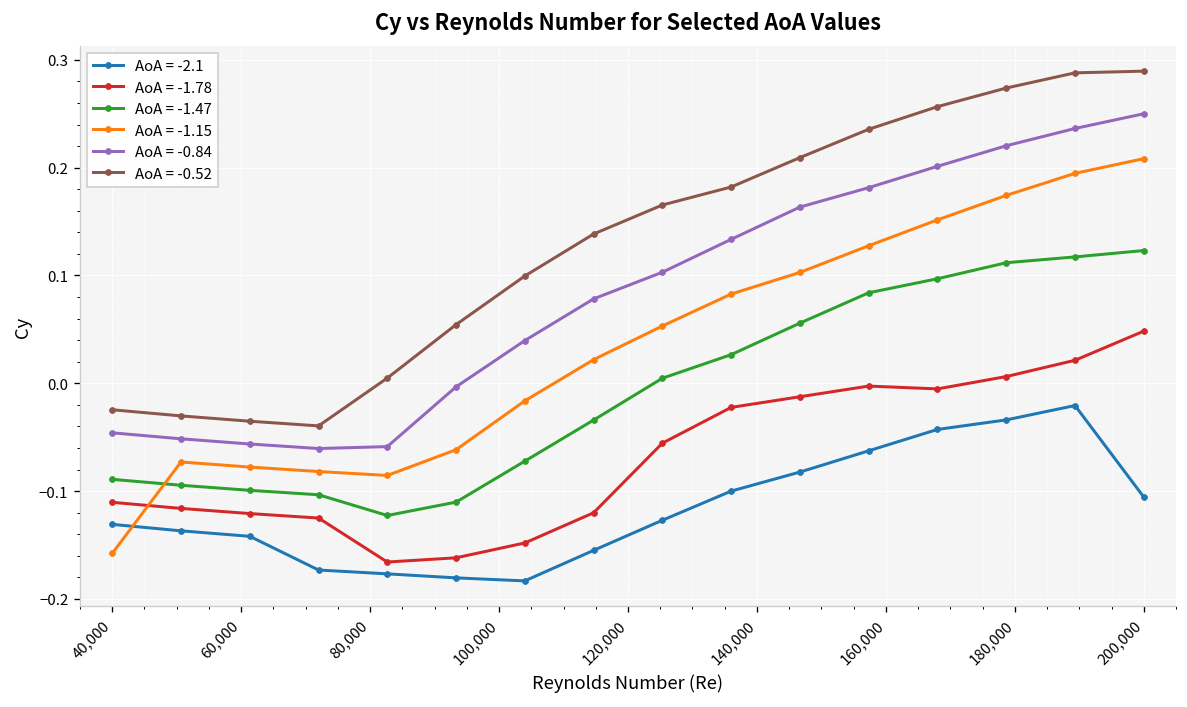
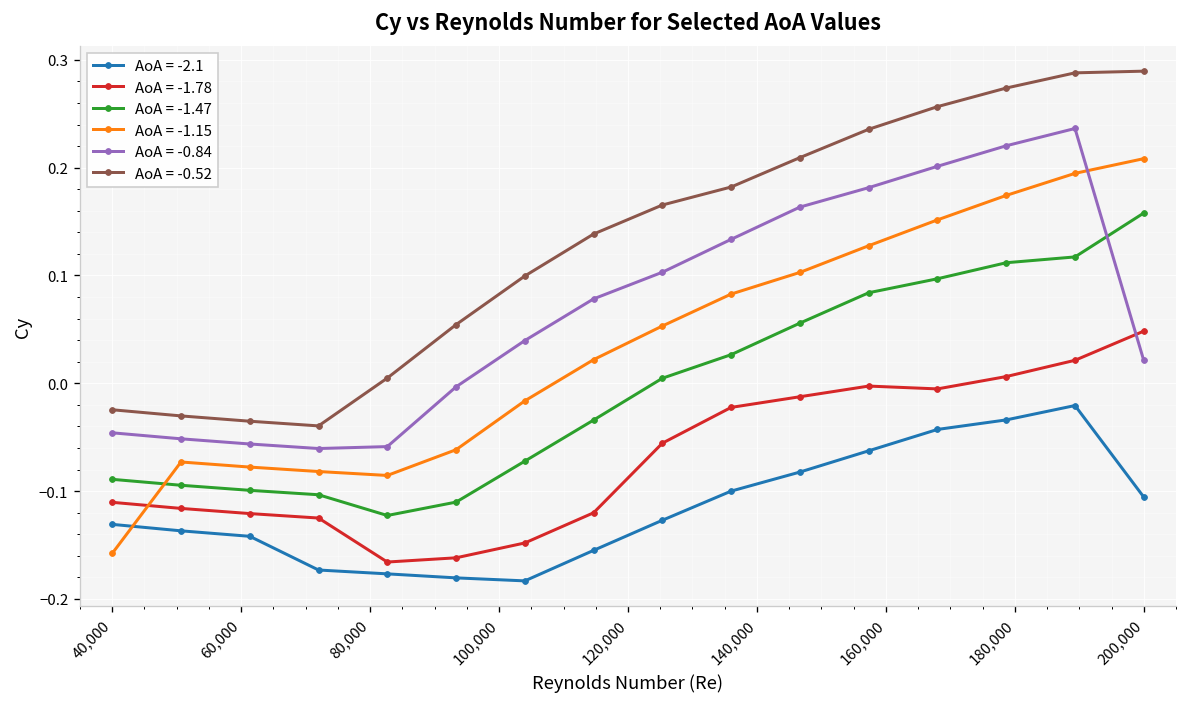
AoA = -1.47, 200,000: 0.12 -> 0.16
AoA = -0.84, 200,000: 0.25 -> 0.02
